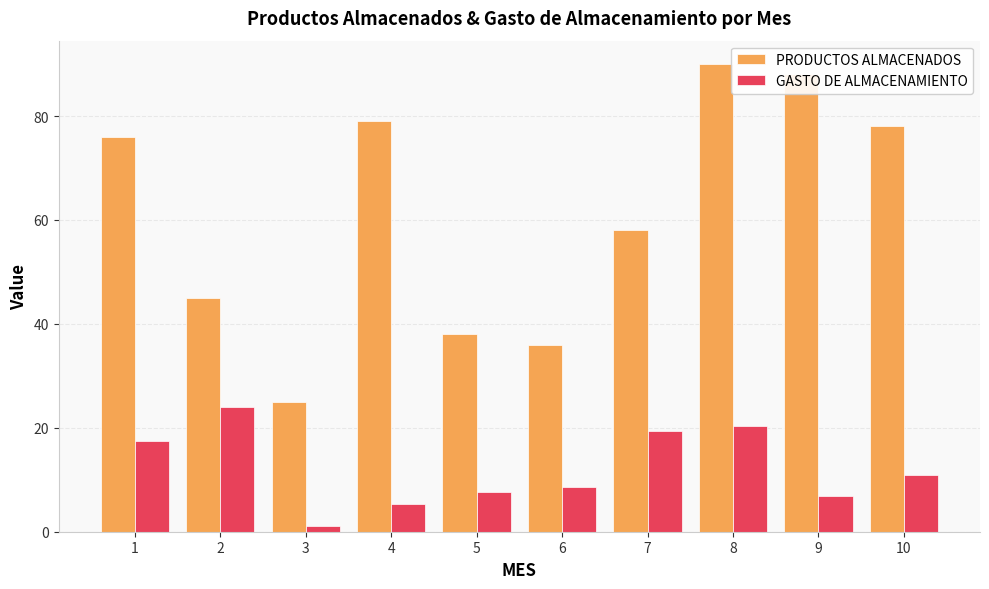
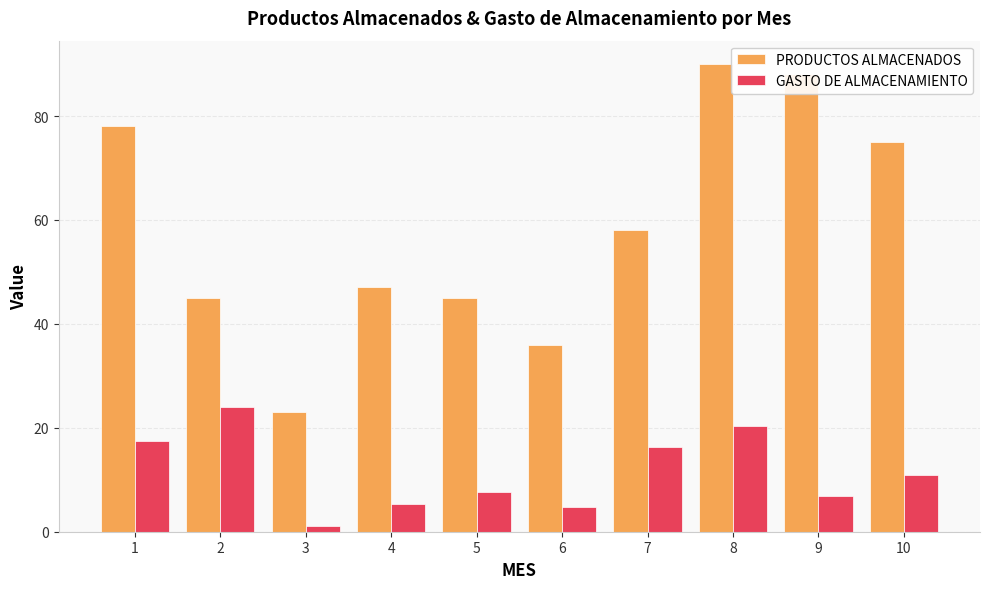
PRODUCTOS ALMACENADOS, 1: 76 -> 78
PRODUCTOS ALMACENADOS, 3: 25 -> 23
PRODUCTOS ALMACENADOS, 4: 79 -> 47
PRODUCTOS ALMACENADOS, 5: 38 -> 45
GASTO DE ALMACENAMIENTO, 6: 9 -> 5
GASTO DE ALMACENAMIENTO, 7: 19 -> 16
PRODUCTOS ALMACENADOS, 10: 78 -> 75
